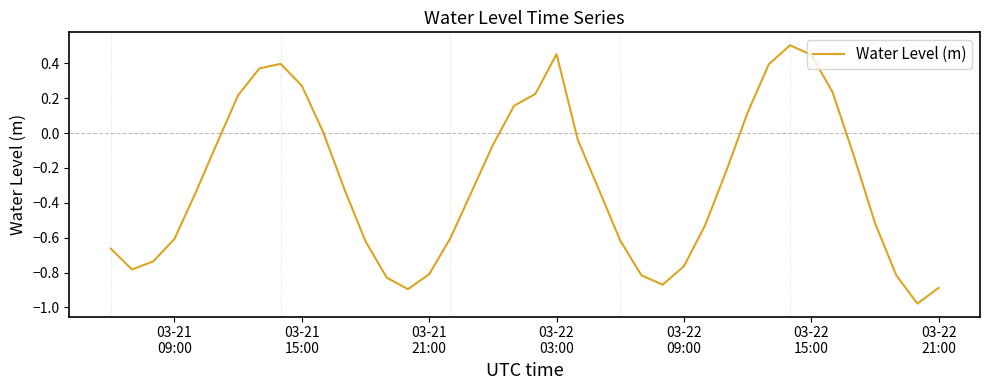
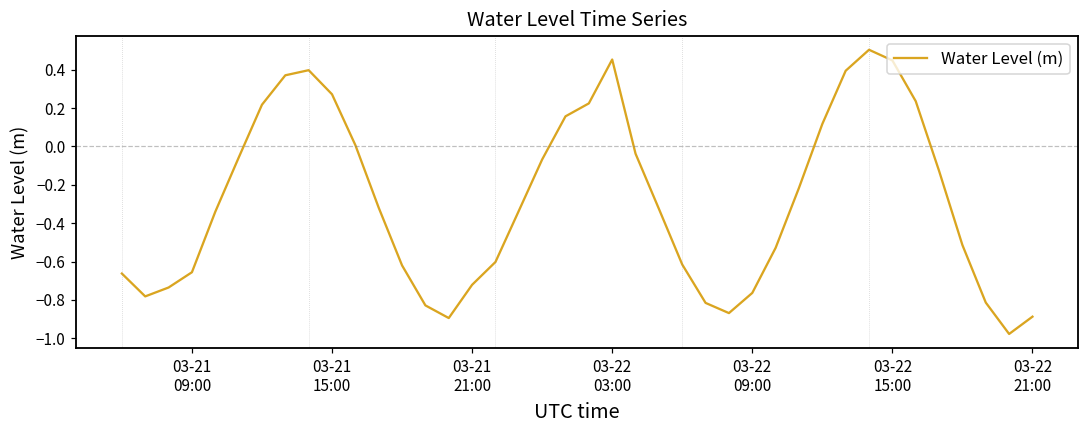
03-21 09:00: -0.61 -> -0.66
03-21 21:00: -0.81 -> -0.72
